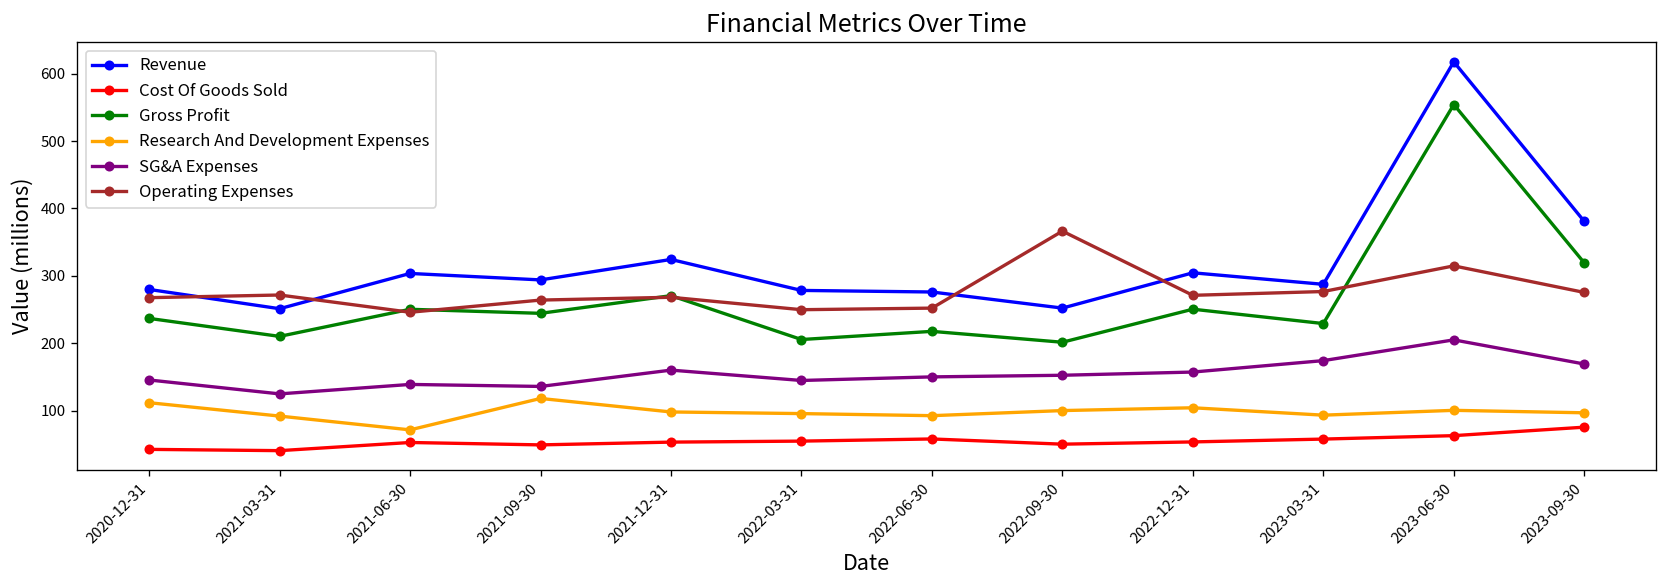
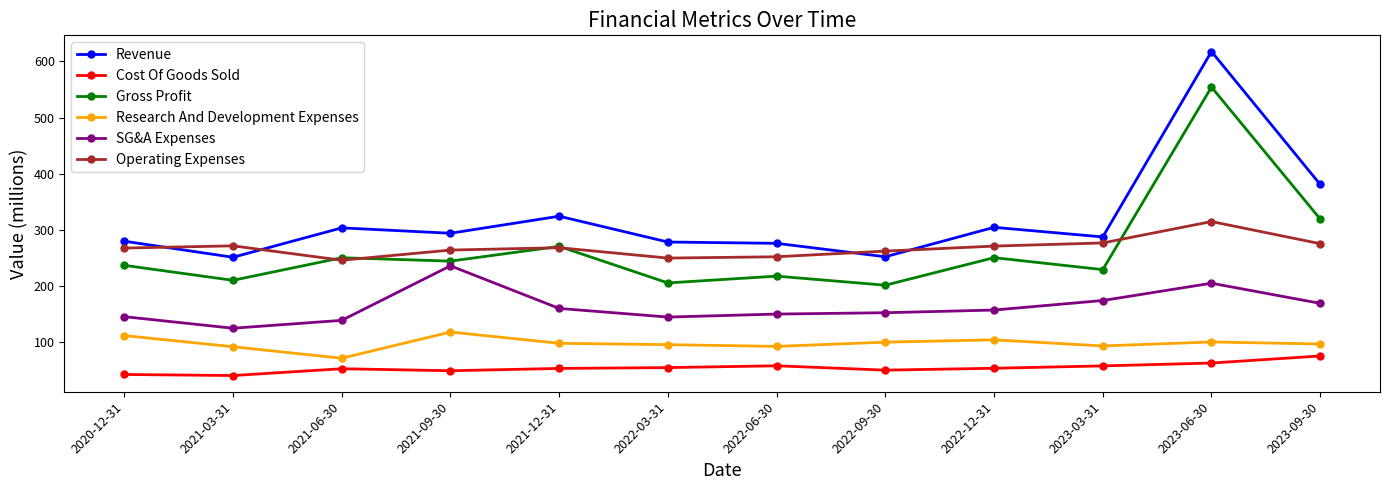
SG&A Expenses, 2021-09-30: 140 -> 240
Operating Expenses, 2022-09-30: 370 -> 260
